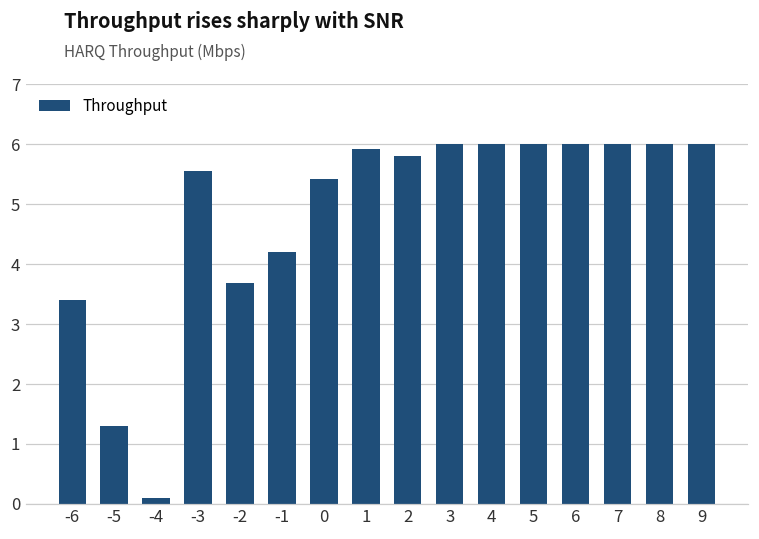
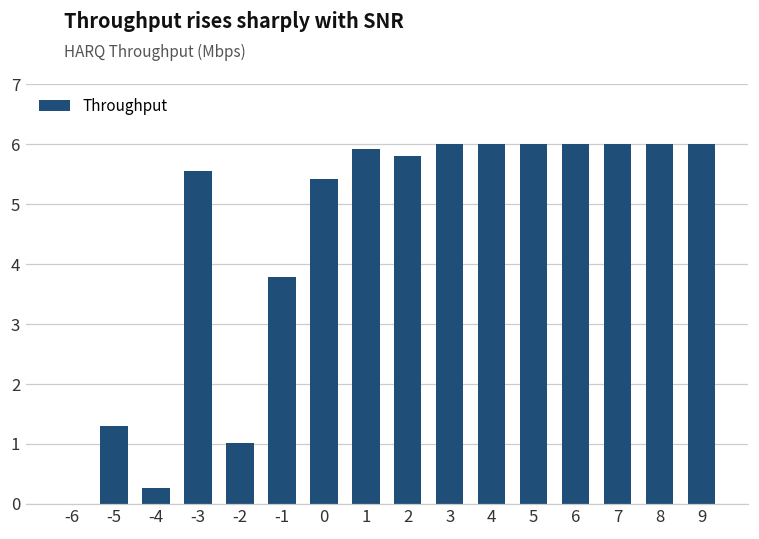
-6: 3.4 -> 0.0
-4: 0.1 -> 0.3
-2: 3.7 -> 1.0
-1: 4.2 -> 3.8
